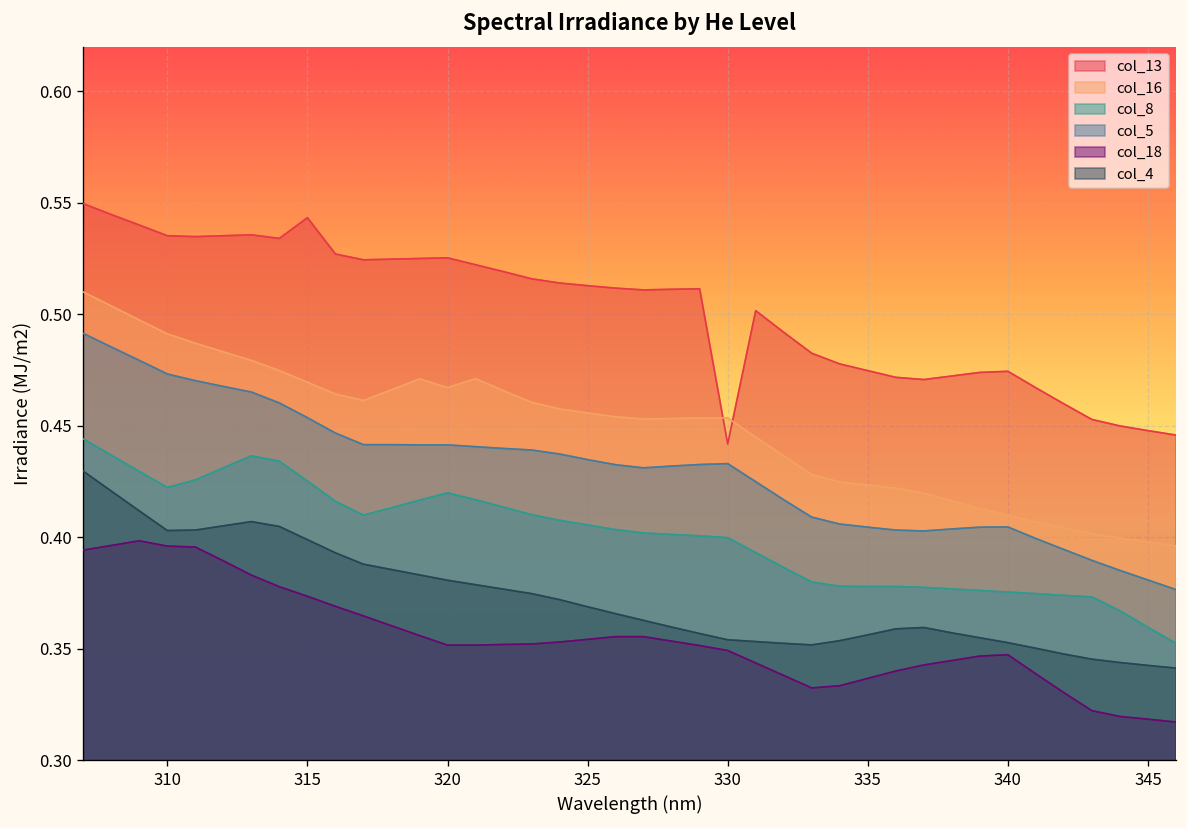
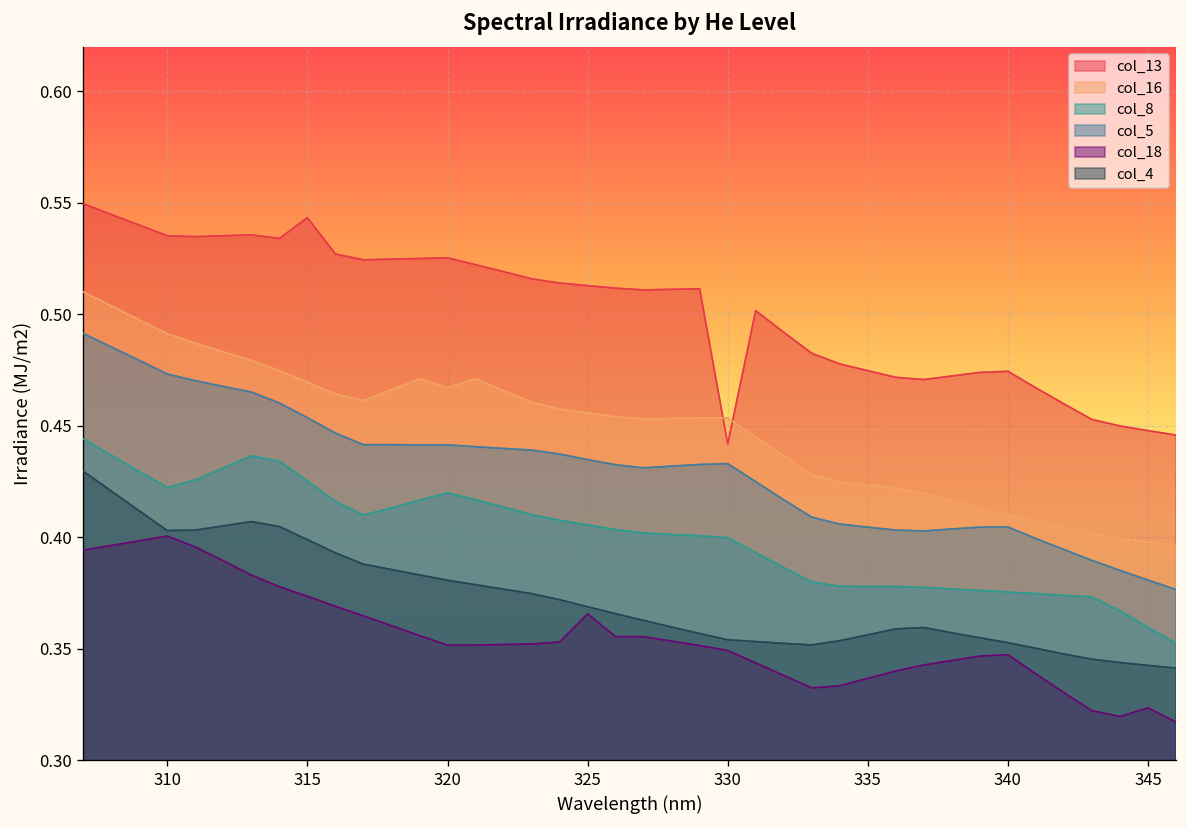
col_18, 310: 0.396 -> 0.401
col_18, 325: 0.354 -> 0.366
col_18, 345: 0.318 -> 0.324
